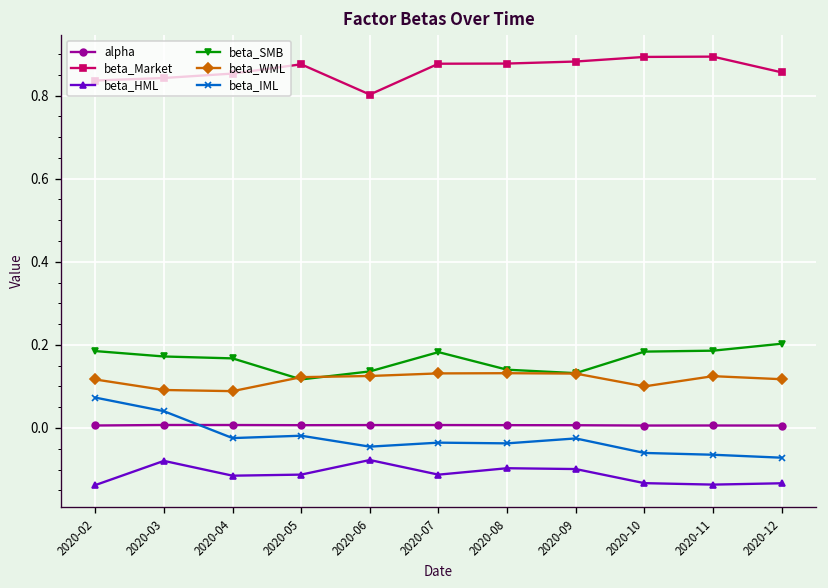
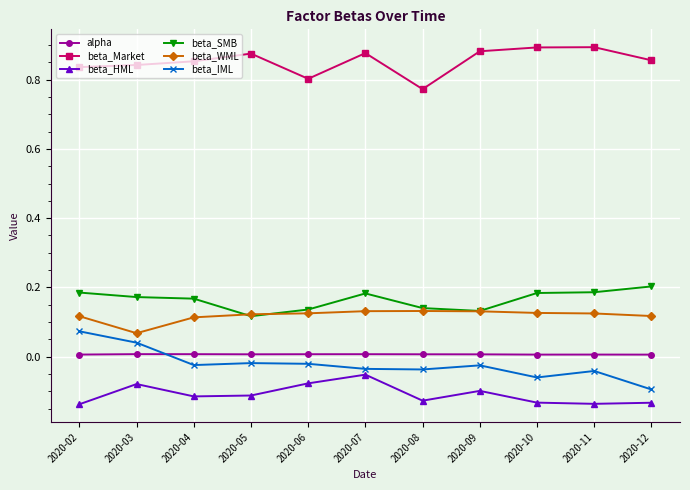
beta_WML, 2020-03: 0.09 -> 0.07
beta_WML, 2020-04: 0.09 -> 0.11
beta_IML, 2020-06: -0.04 -> -0.02
beta_HML, 2020-07: -0.11 -> -0.05
beta_Market, 2020-08: 0.88 -> 0.77
beta_HML, 2020-08: -0.10 -> -0.13
beta_WML, 2020-10: 0.10 -> 0.13
beta_IML, 2020-11: -0.06 -> -0.04
beta_IML, 2020-12: -0.07 -> -0.09
